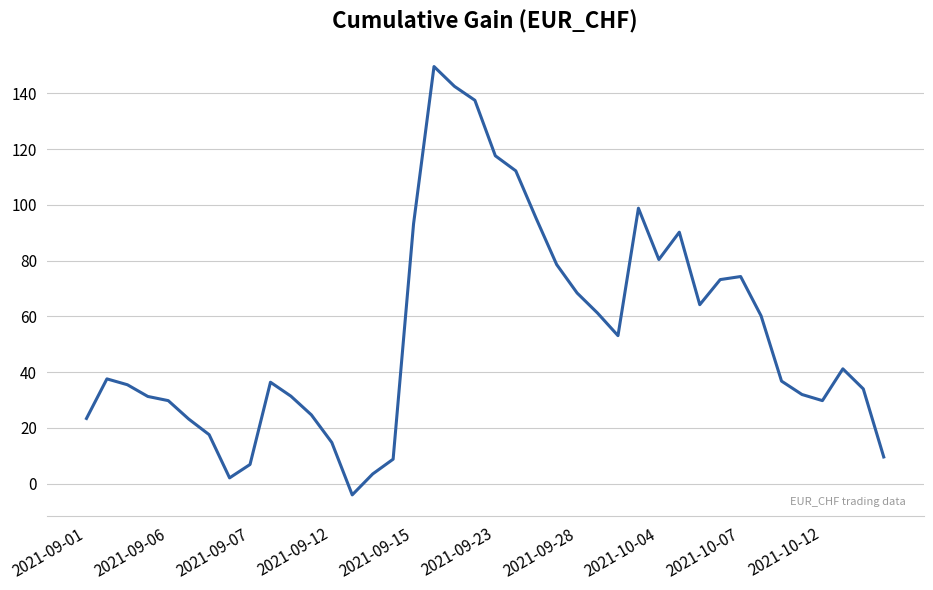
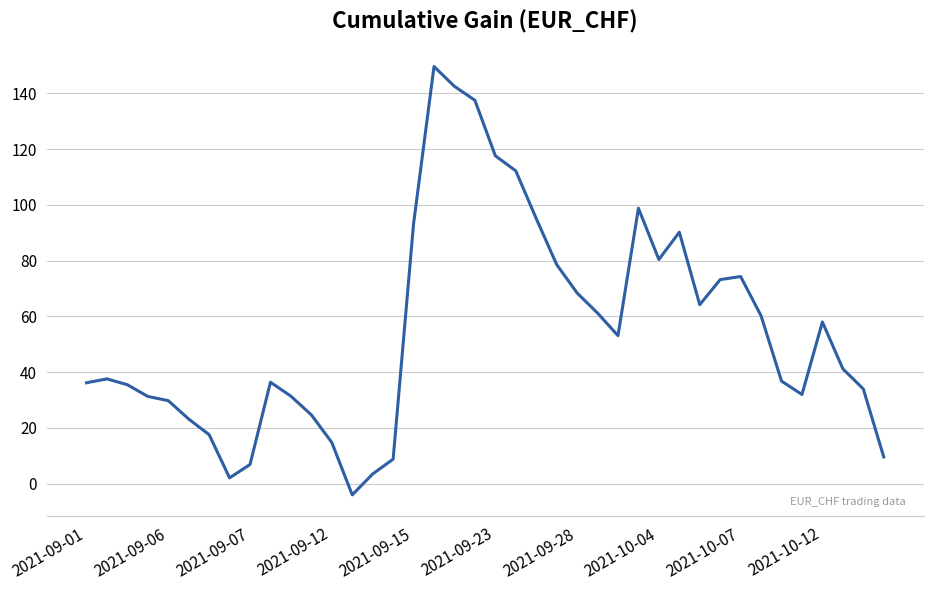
2021-09-01: 23 -> 36
2021-10-12: 30 -> 58
